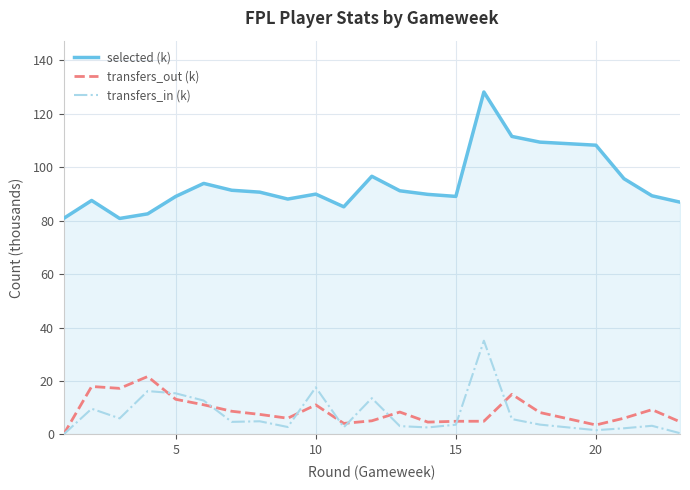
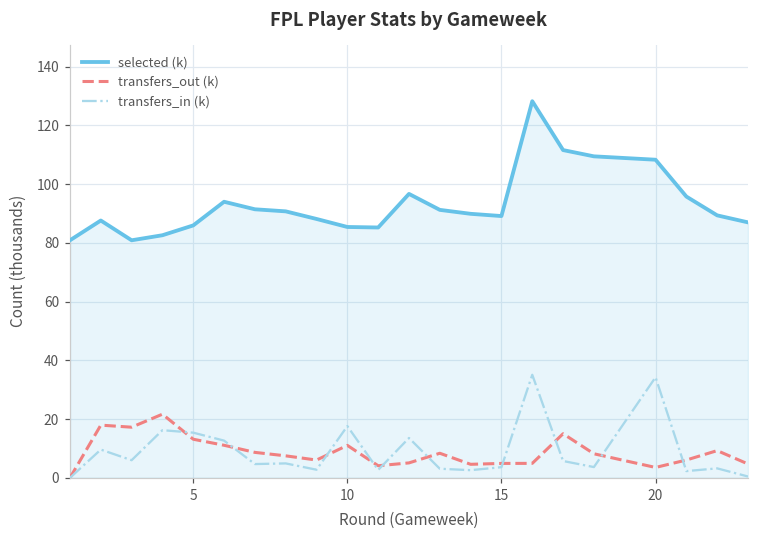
selected (k), 5: 89 -> 86
selected (k), 10: 90 -> 85
transfers_in (k), 20: 2 -> 34
